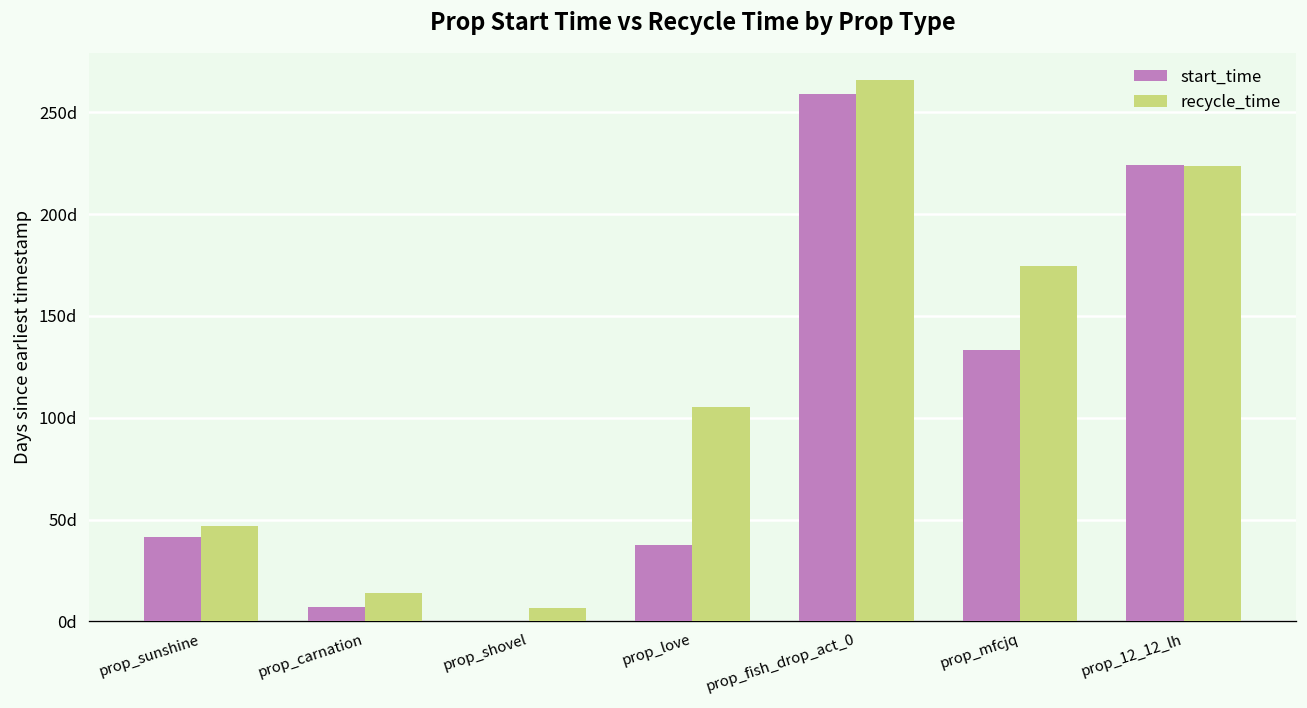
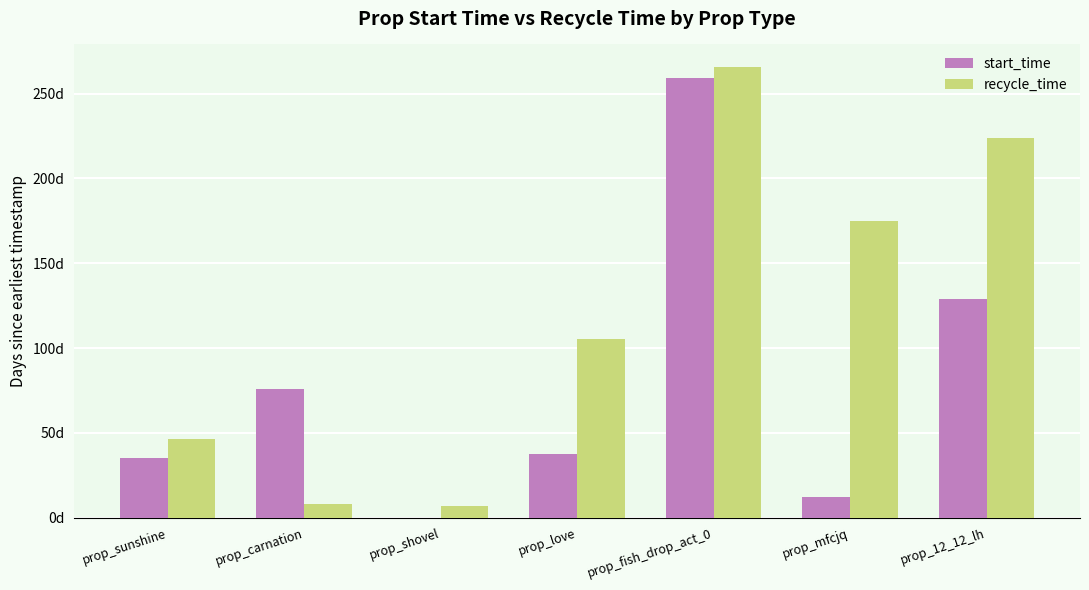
start_time, prop_sunshine: 42d -> 35d
start_time, prop_carnation: 7d -> 76d
recycle_time, prop_carnation: 14d -> 8d
start_time, prop_mfcjq: 133d -> 12d
start_time, prop_12_12_lh: 224d -> 129d
